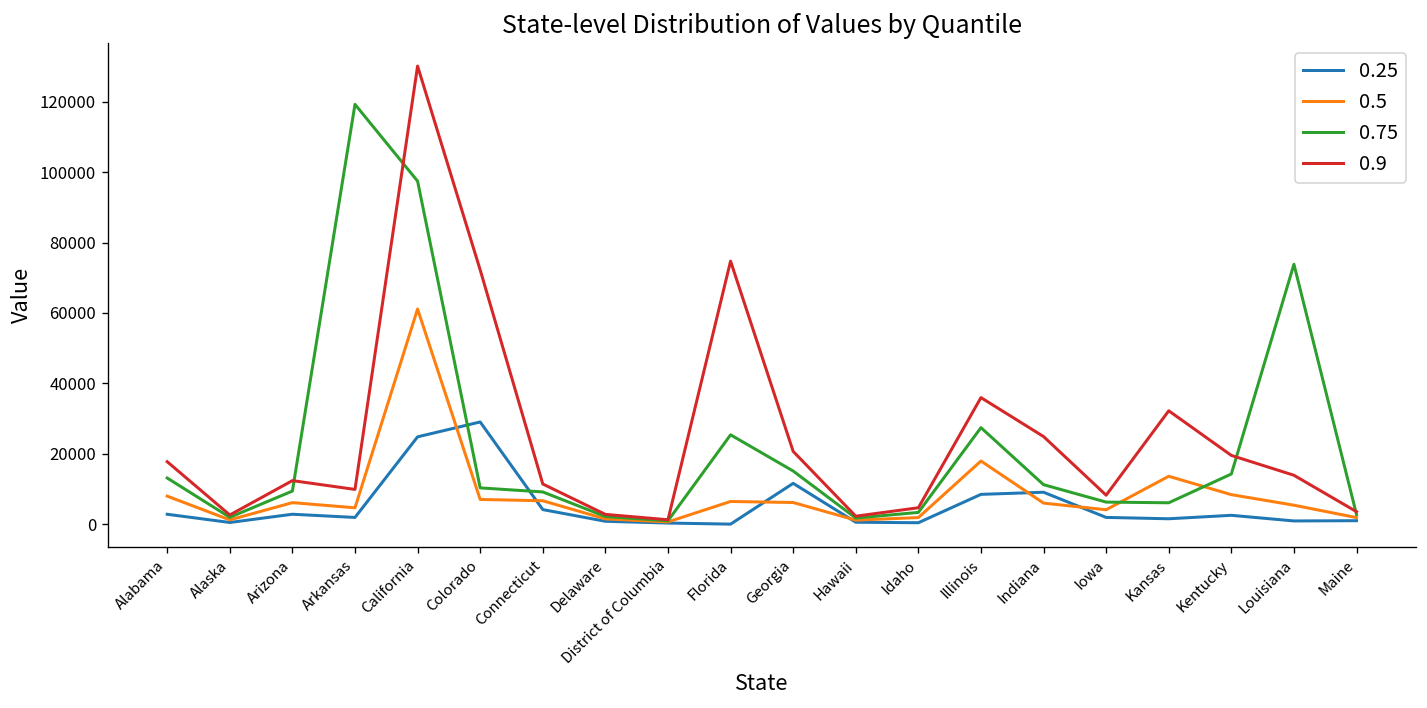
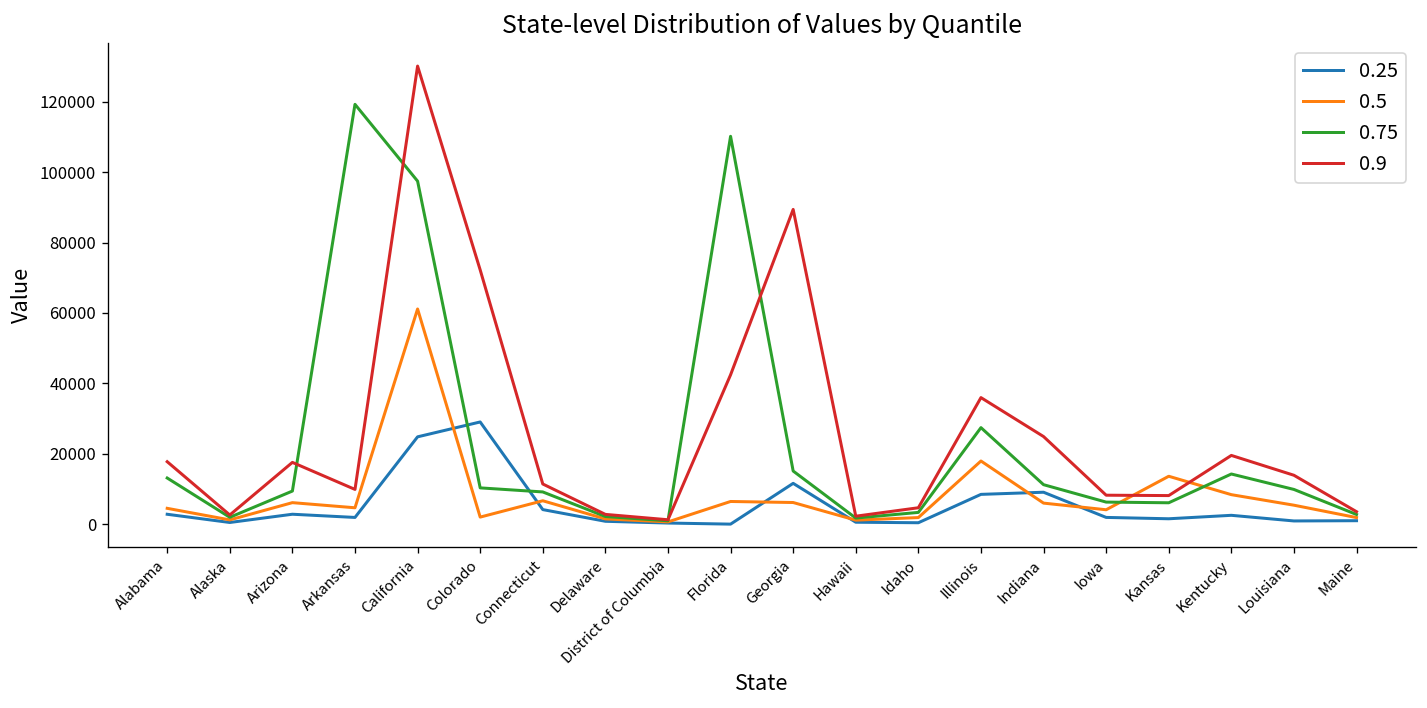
0.5, Alabama: 8000 -> 4000
0.9, Arizona: 12000 -> 18000
0.5, Colorado: 7000 -> 2000
0.75, Florida: 25000 -> 110000
0.9, Florida: 75000 -> 42000
0.9, Georgia: 21000 -> 89000
0.9, Kansas: 32000 -> 8000
0.75, Louisiana: 74000 -> 10000
